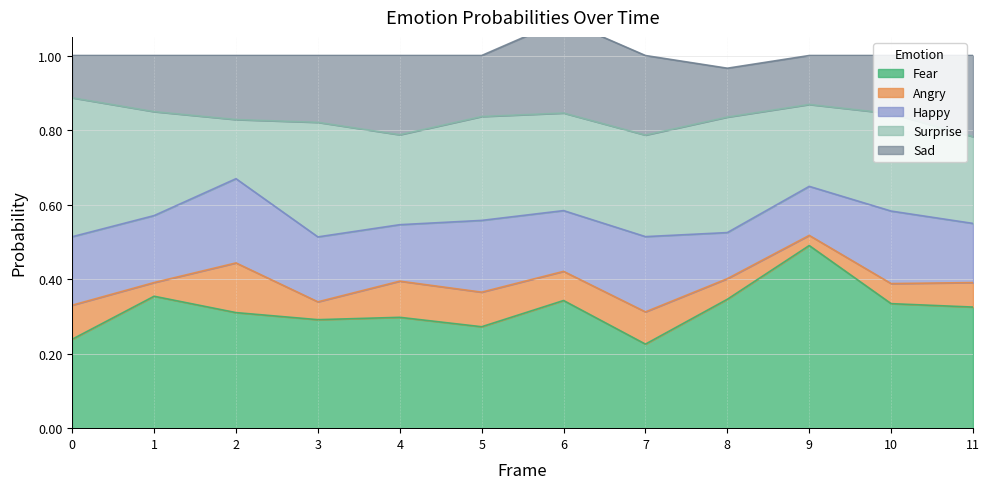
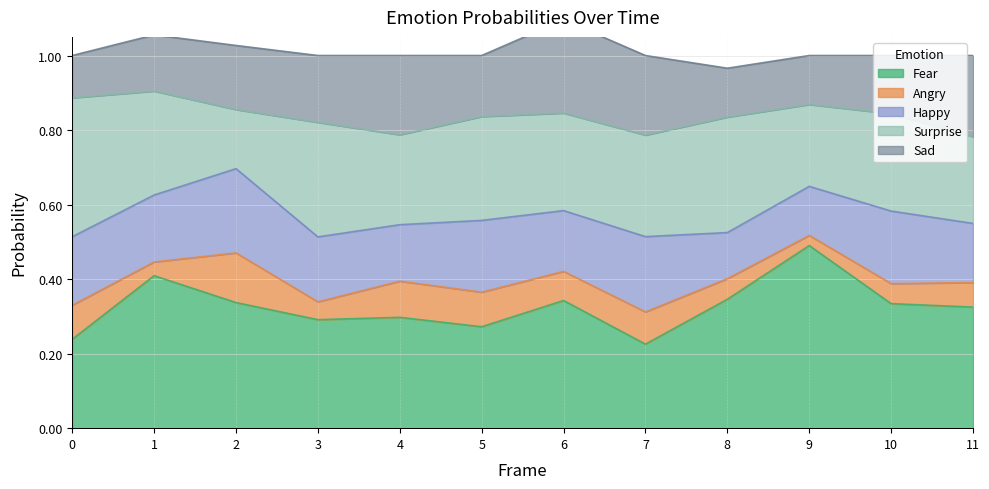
Fear, 1: 0.35 -> 0.41
Fear, 2: 0.31 -> 0.34
